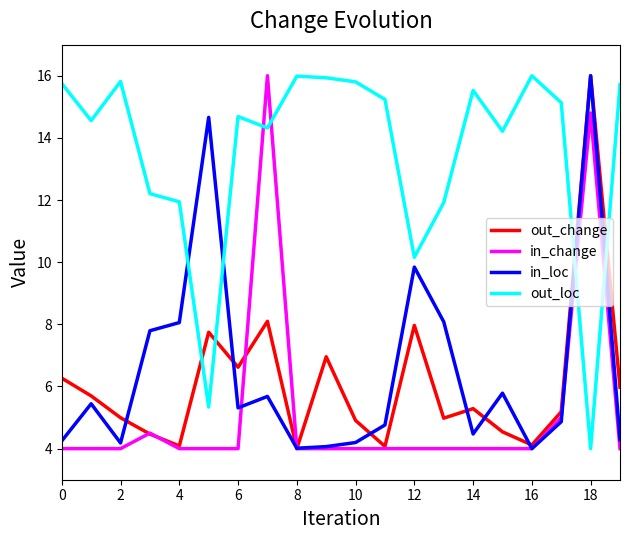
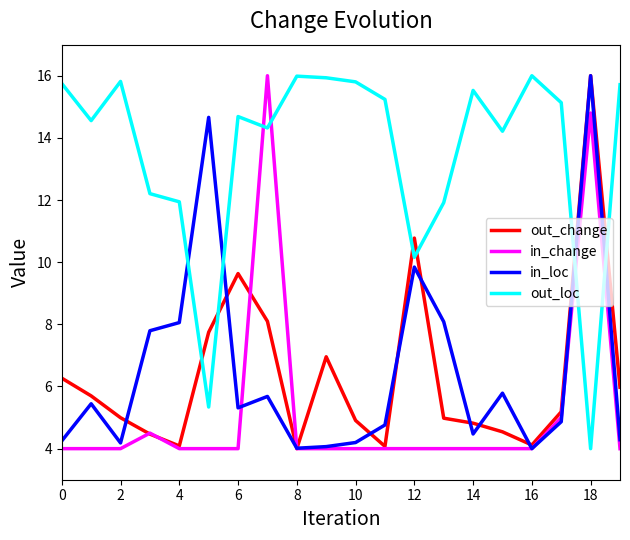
out_change, 6: 6.6 -> 9.6
out_change, 12: 8.0 -> 10.8
out_change, 14: 5.3 -> 4.8
